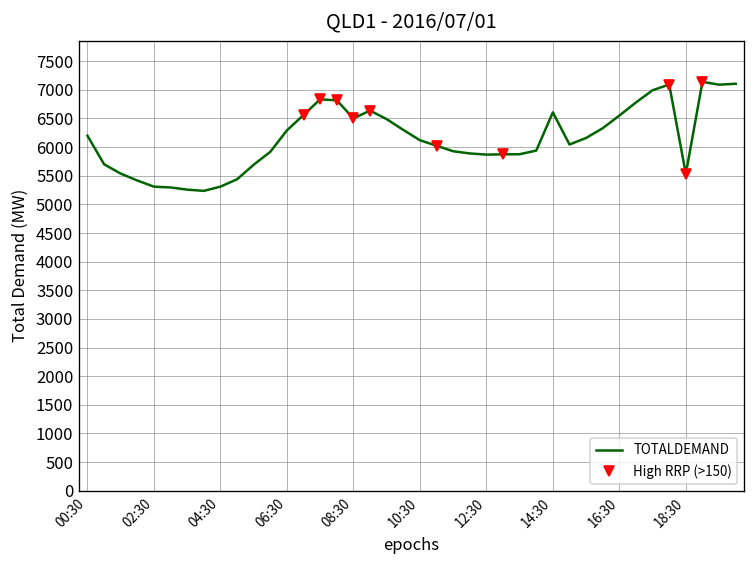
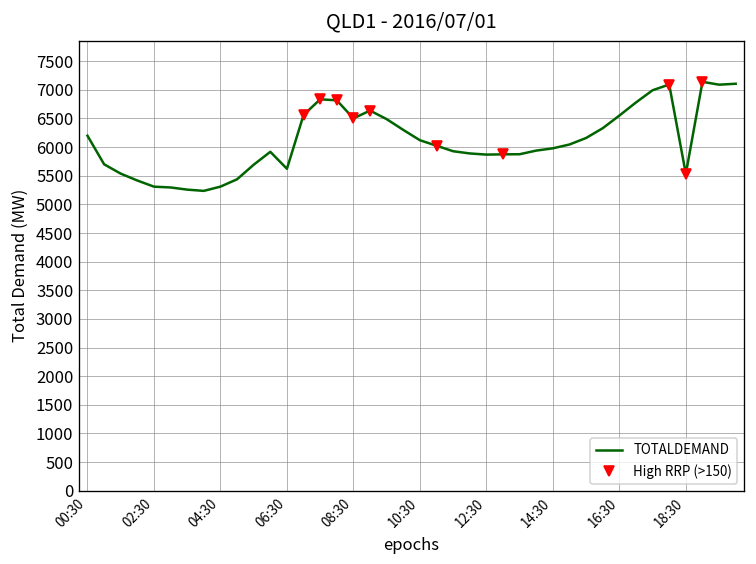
TOTALDEMAND, 06:30: 6300 -> 5600
TOTALDEMAND, 14:30: 6600 -> 6000
